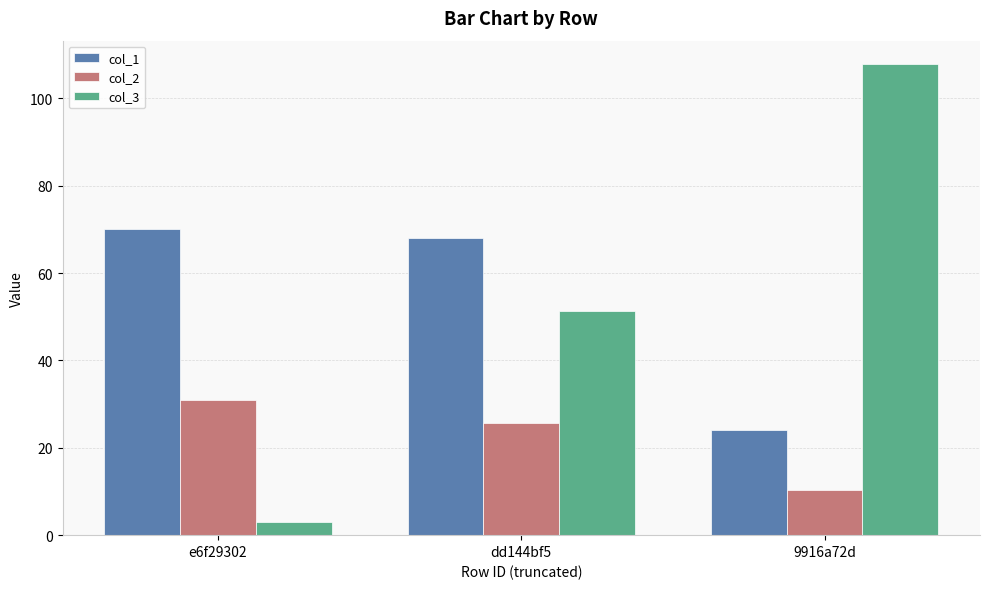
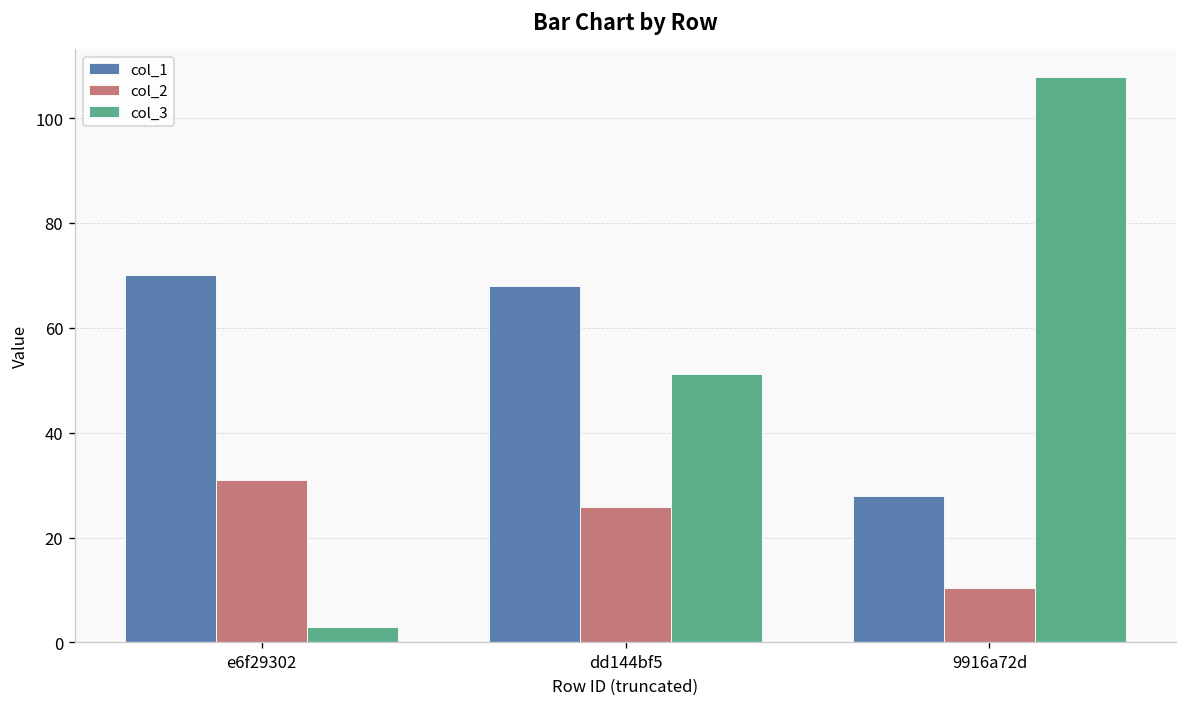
col_1, 9916a72d: 24 -> 28
